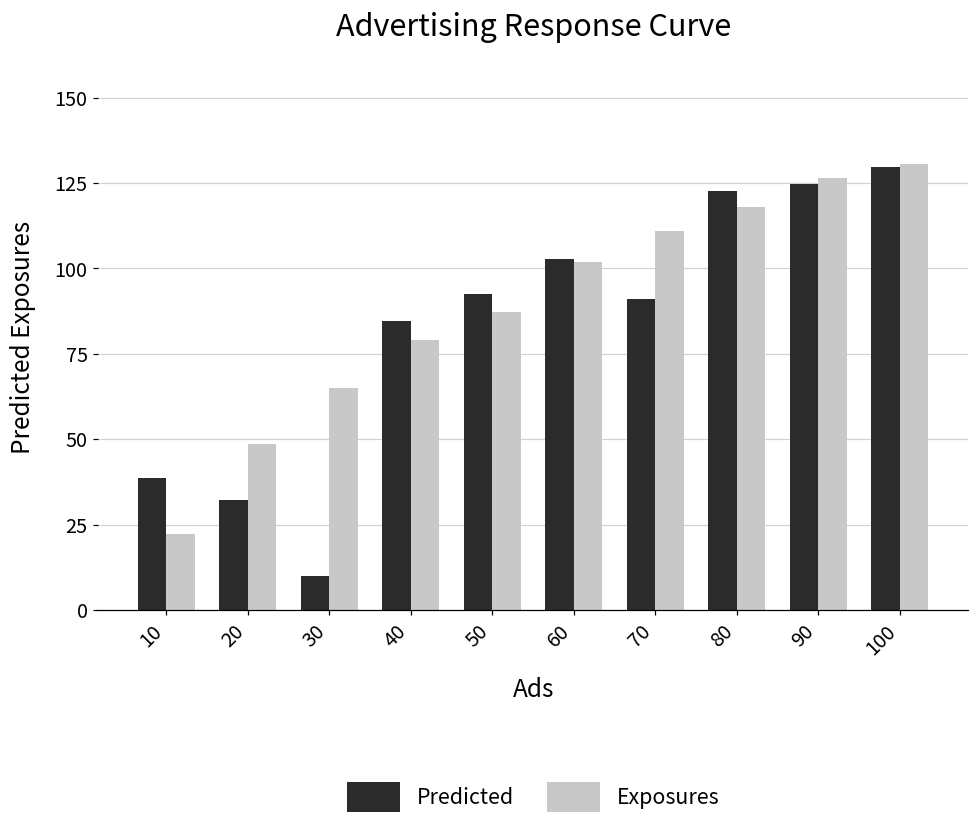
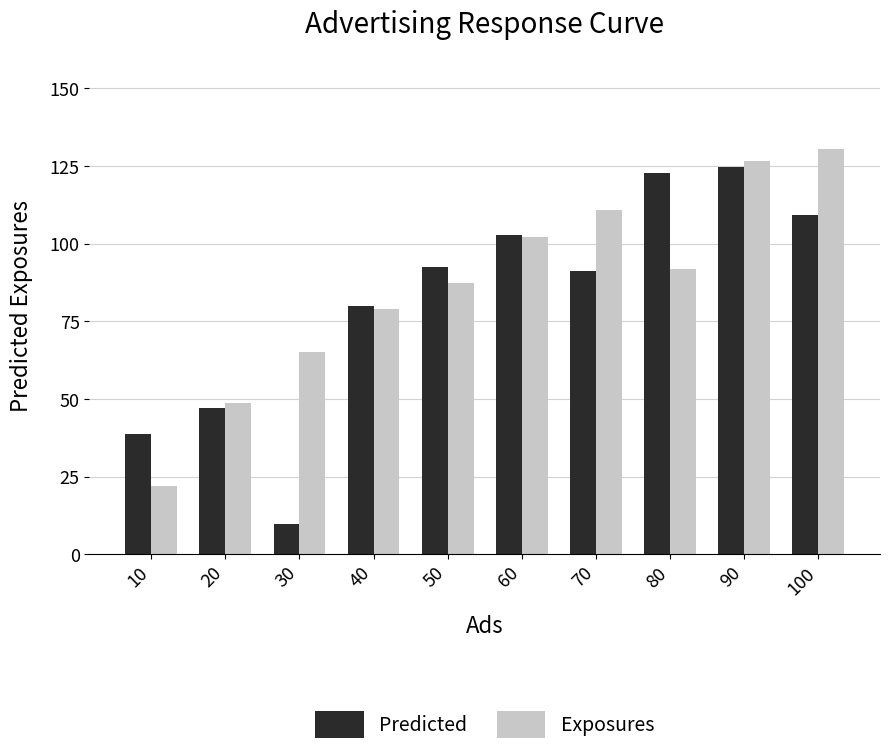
Predicted, 20: 32 -> 47
Predicted, 40: 85 -> 80
Exposures, 80: 118 -> 92
Predicted, 100: 130 -> 109
